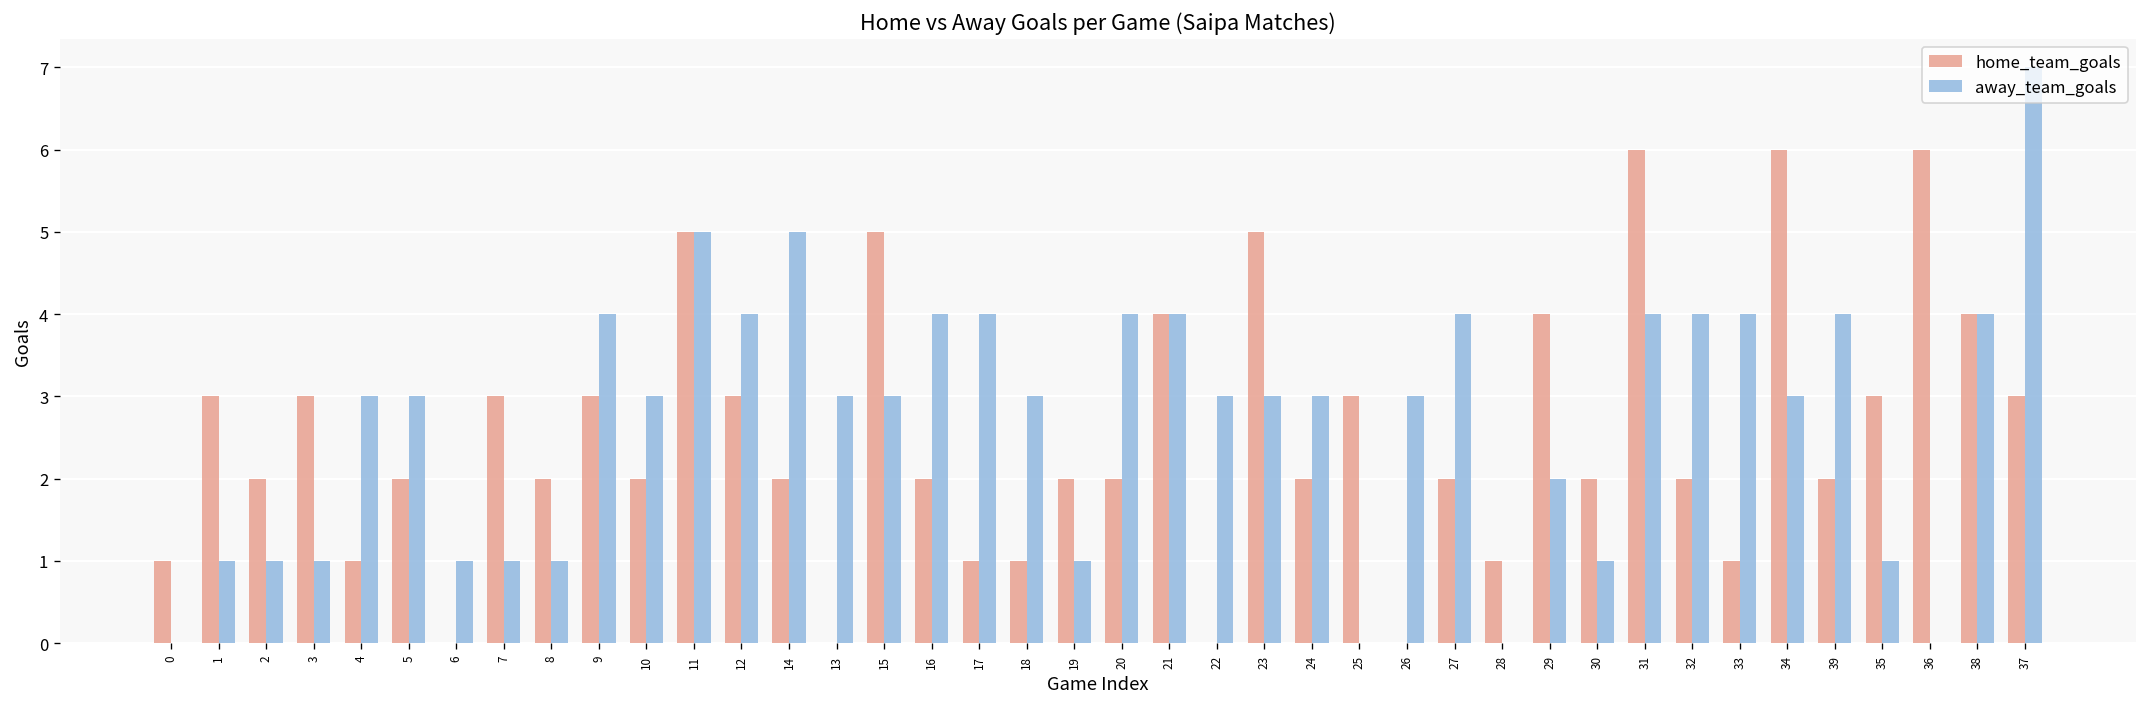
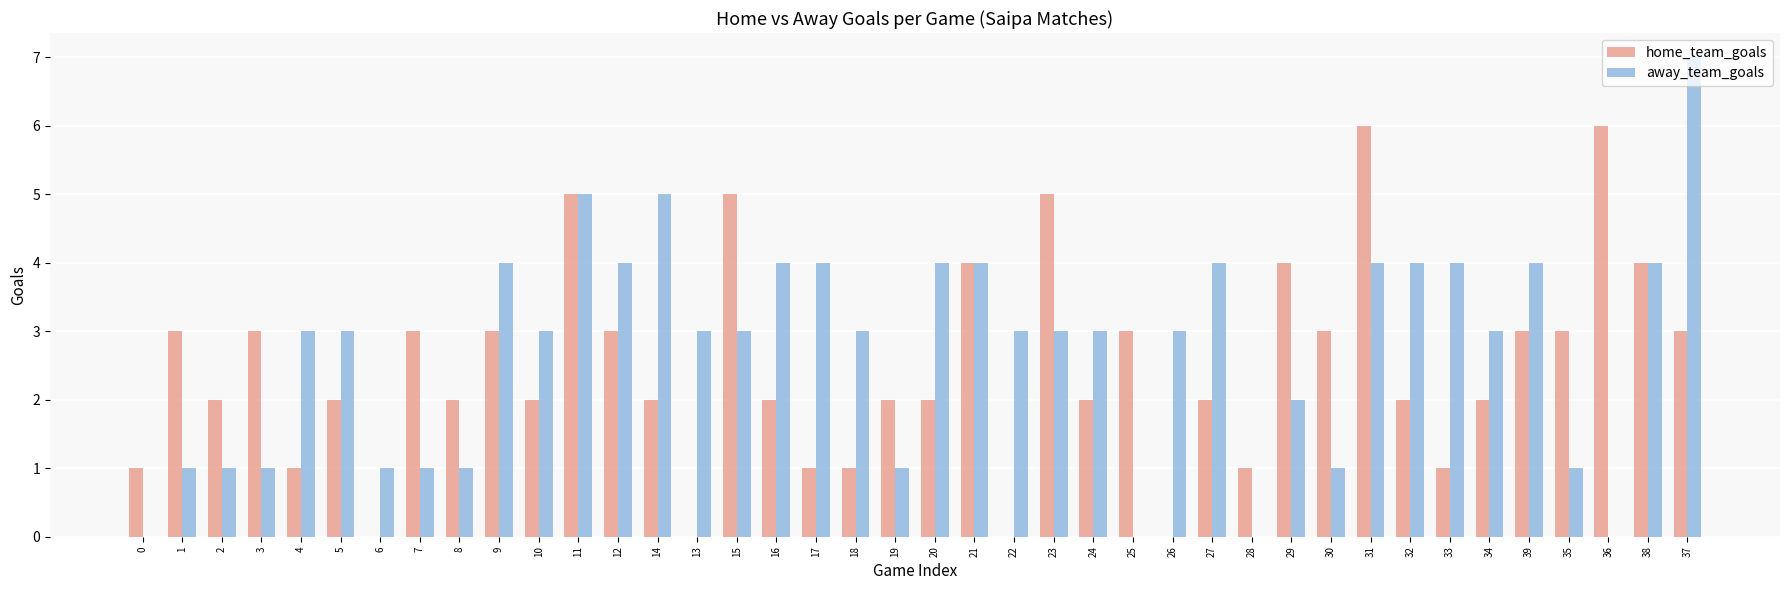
home_team_goals, 30: 2 -> 3
home_team_goals, 34: 6 -> 2
home_team_goals, 39: 2 -> 3
